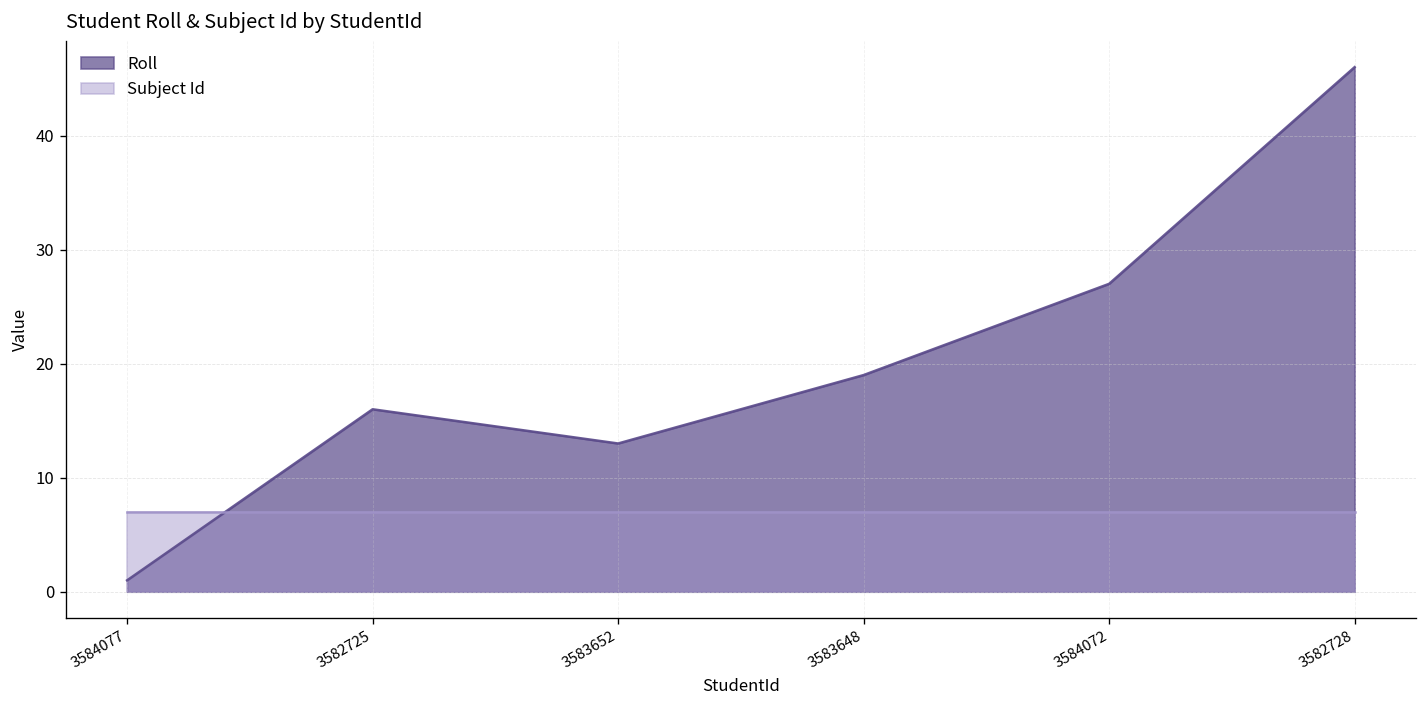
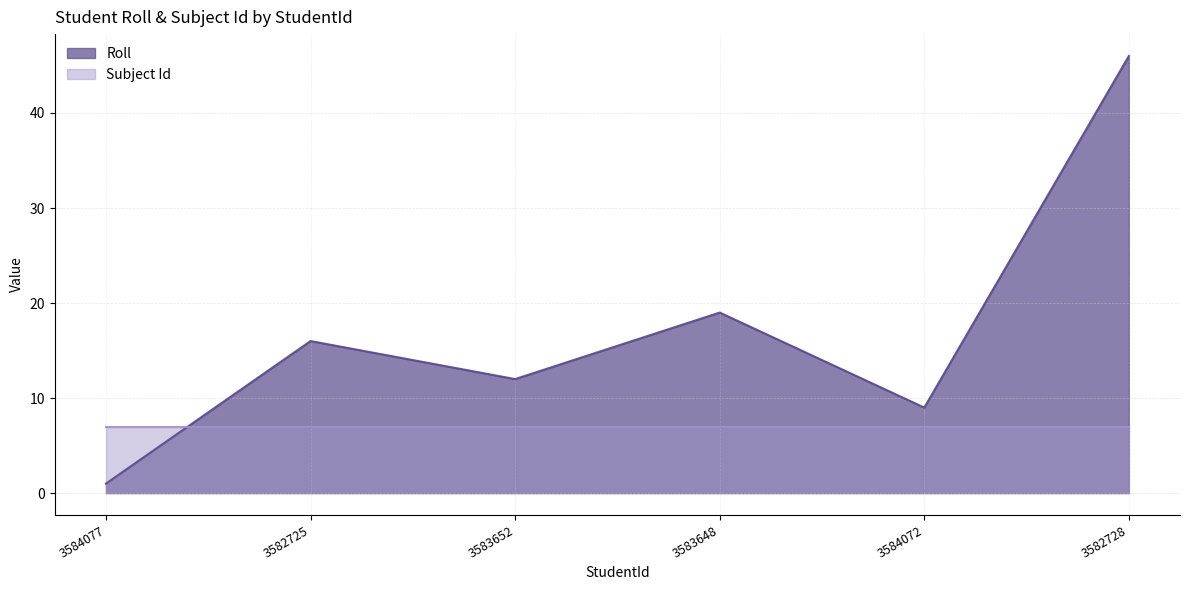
Roll, 3583652: 13 -> 12
Roll, 3584072: 27 -> 9
